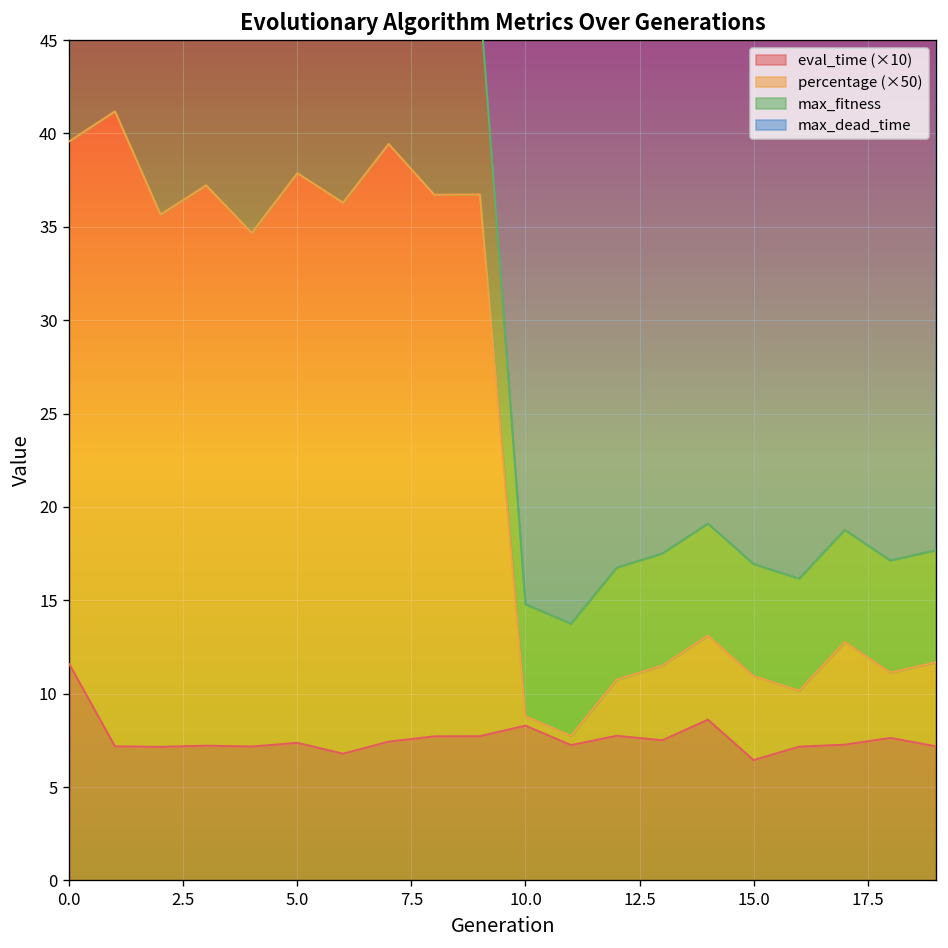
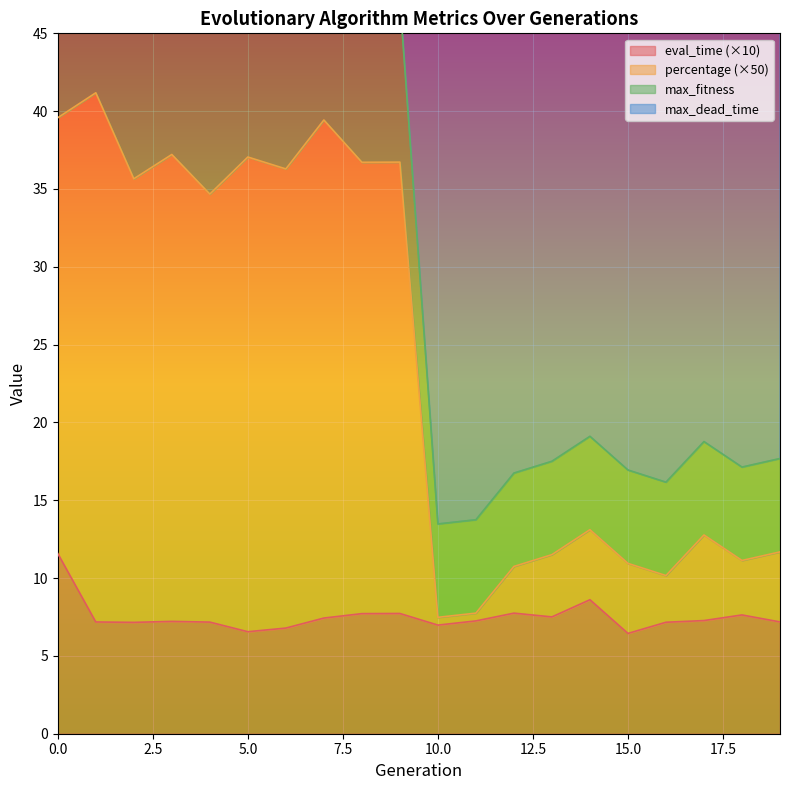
eval_time (×10), 5.0: 7.4 -> 6.6
eval_time (×10), 10.0: 8.3 -> 7.0
